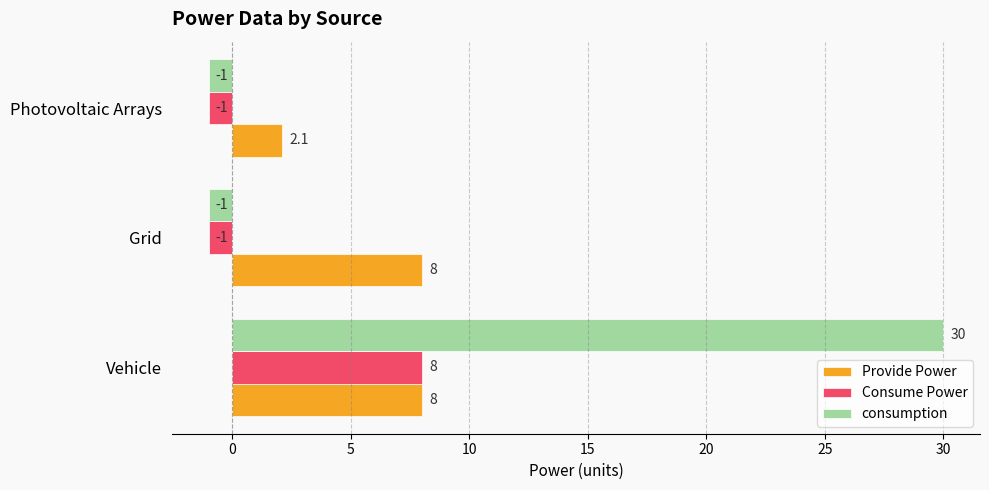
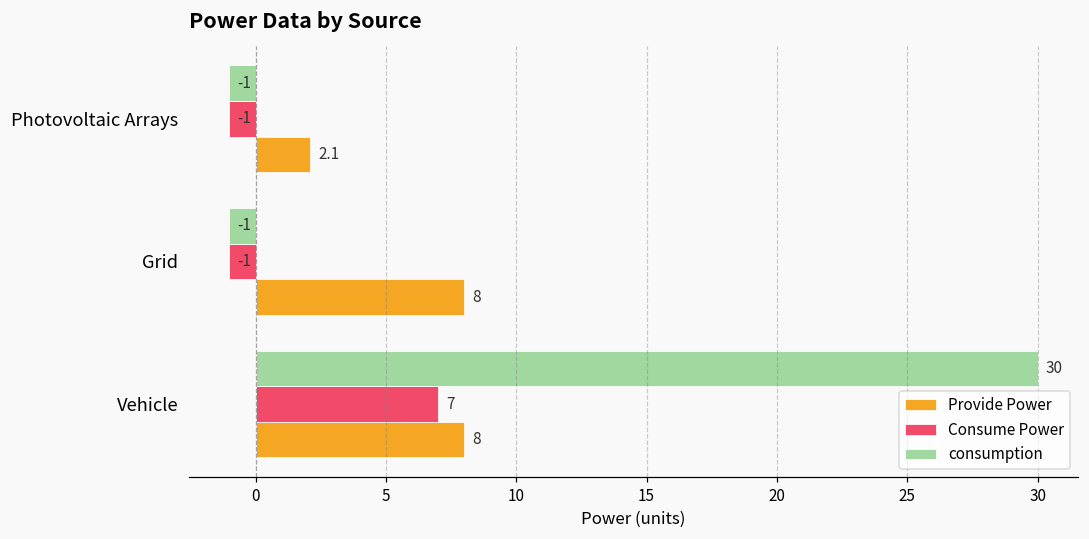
Consume Power, Vehicle: 8 -> 7
